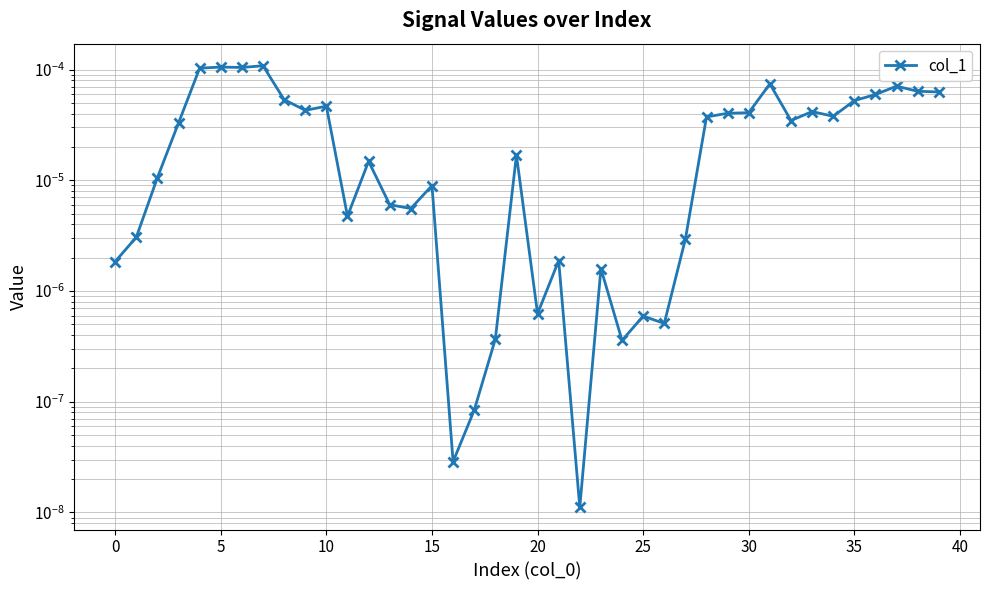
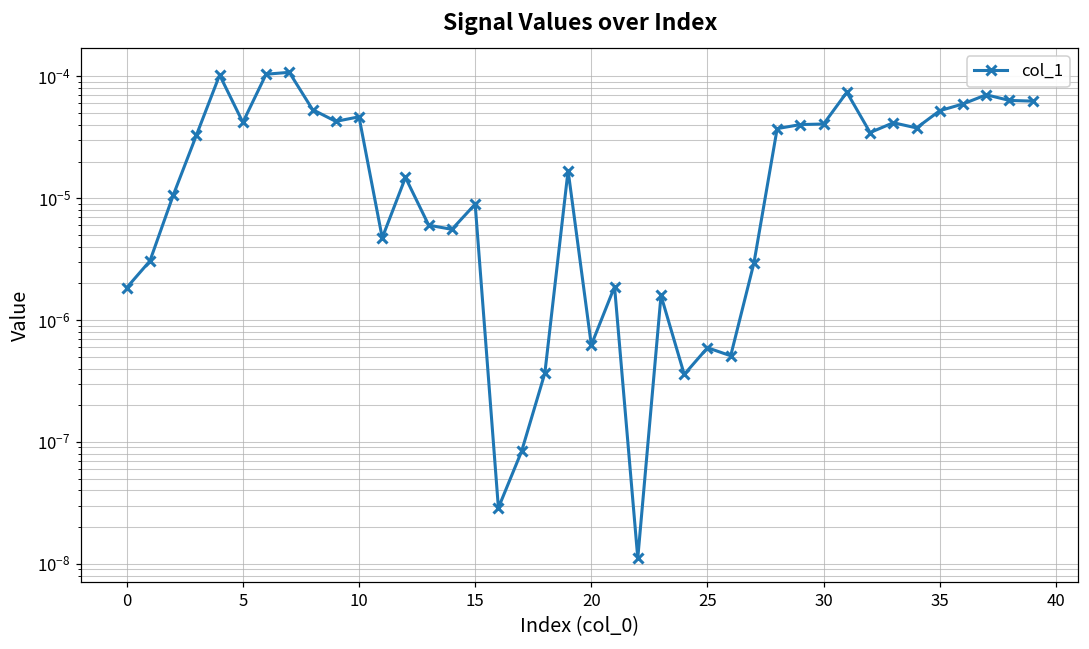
5: 0.00011 -> 0.000042
